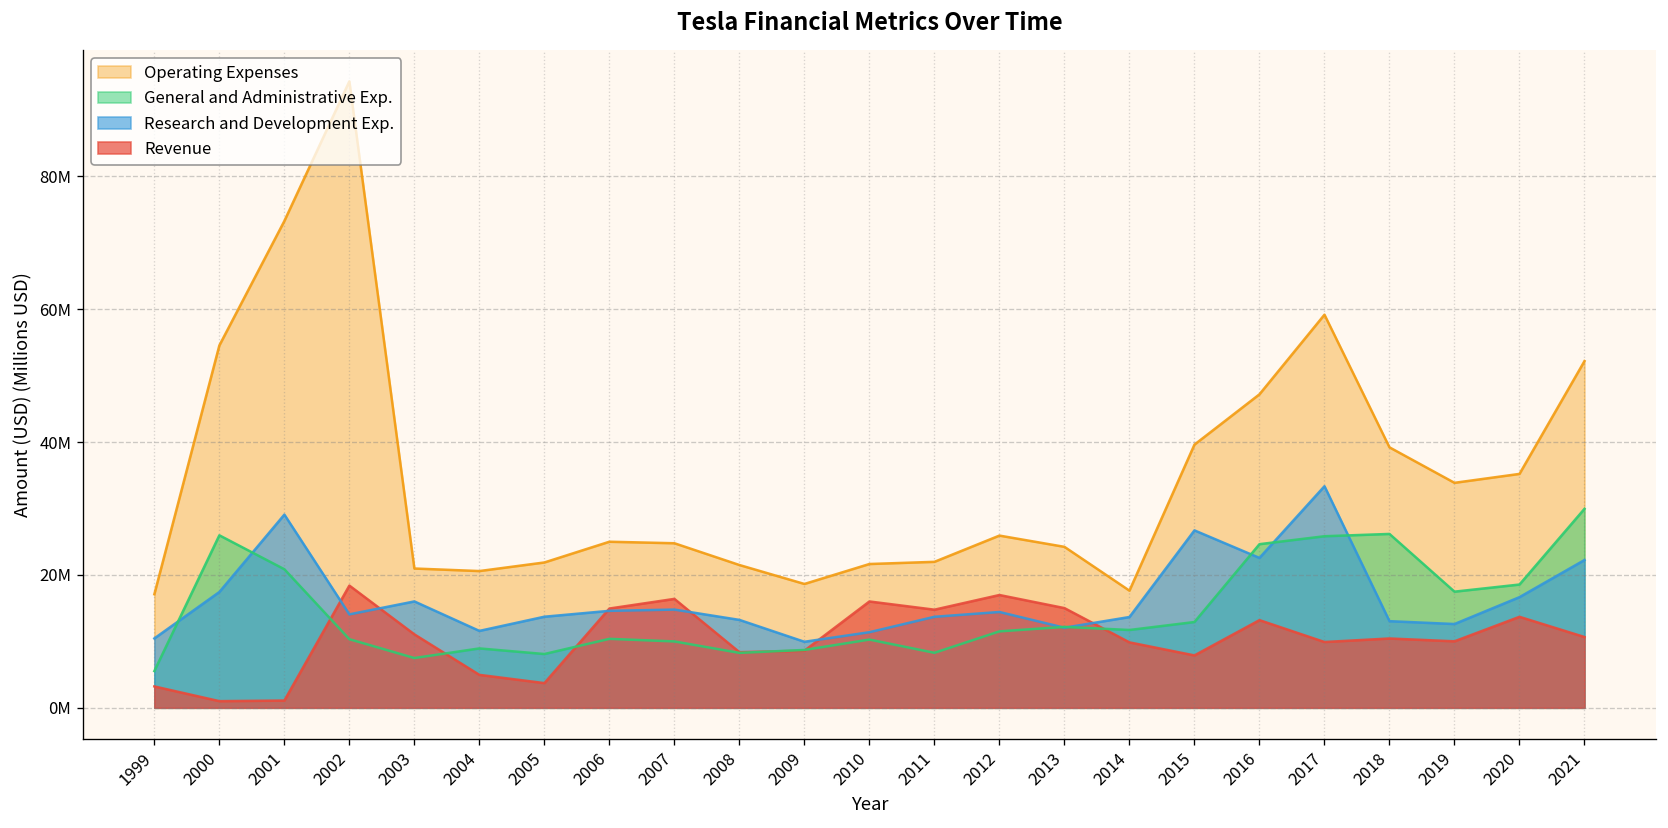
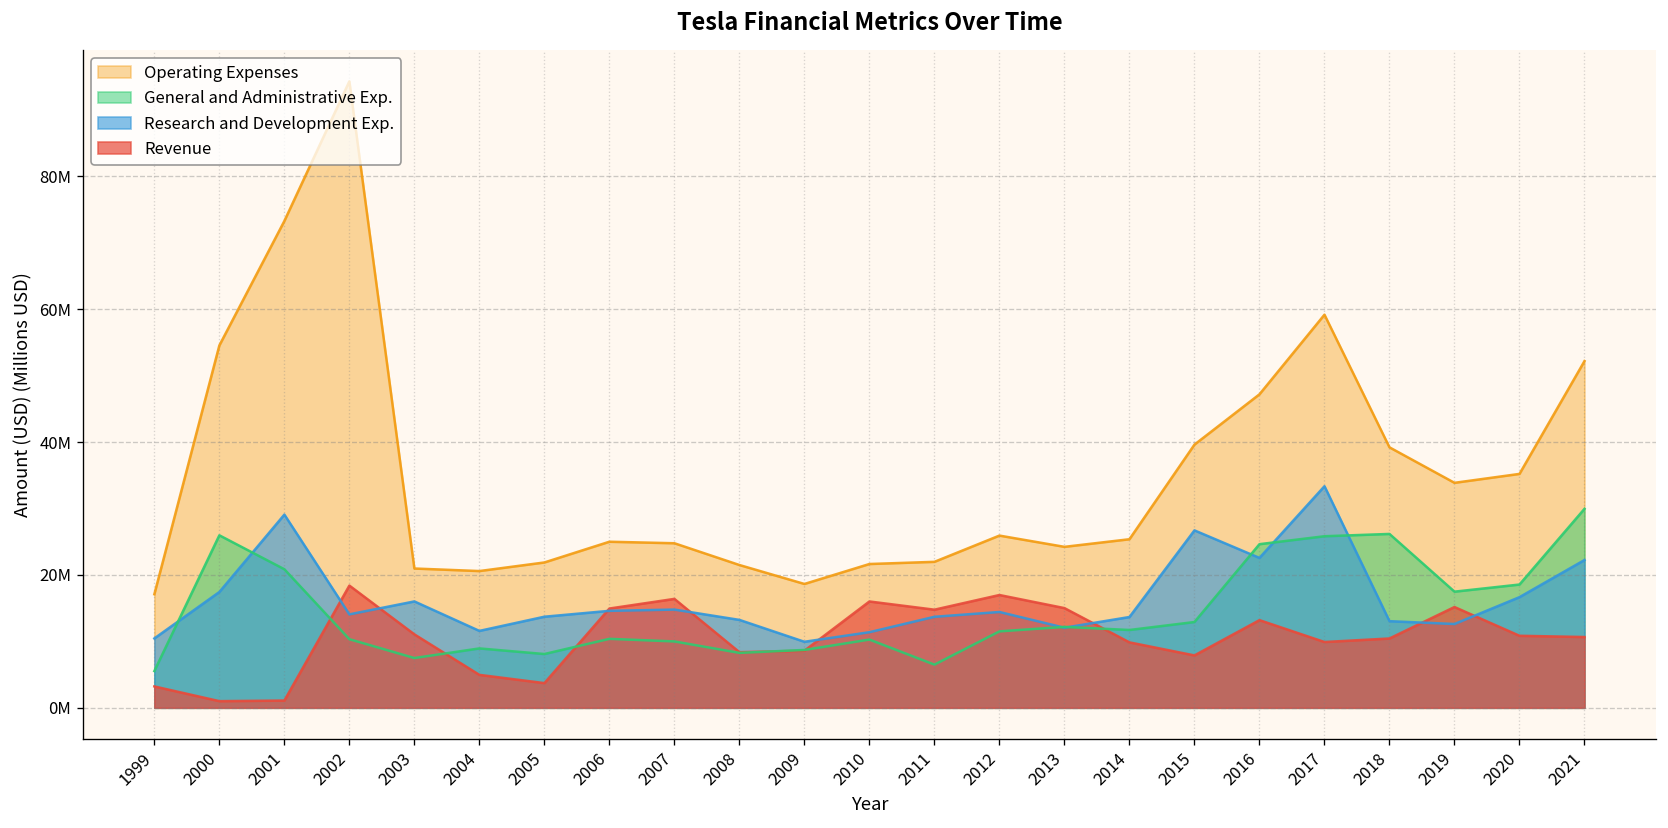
General and Administrative Exp., 2011: 8000000 -> 6000000
Operating Expenses, 2014: 18000000 -> 25000000
Revenue, 2019: 10000000 -> 15000000
Revenue, 2020: 14000000 -> 11000000
